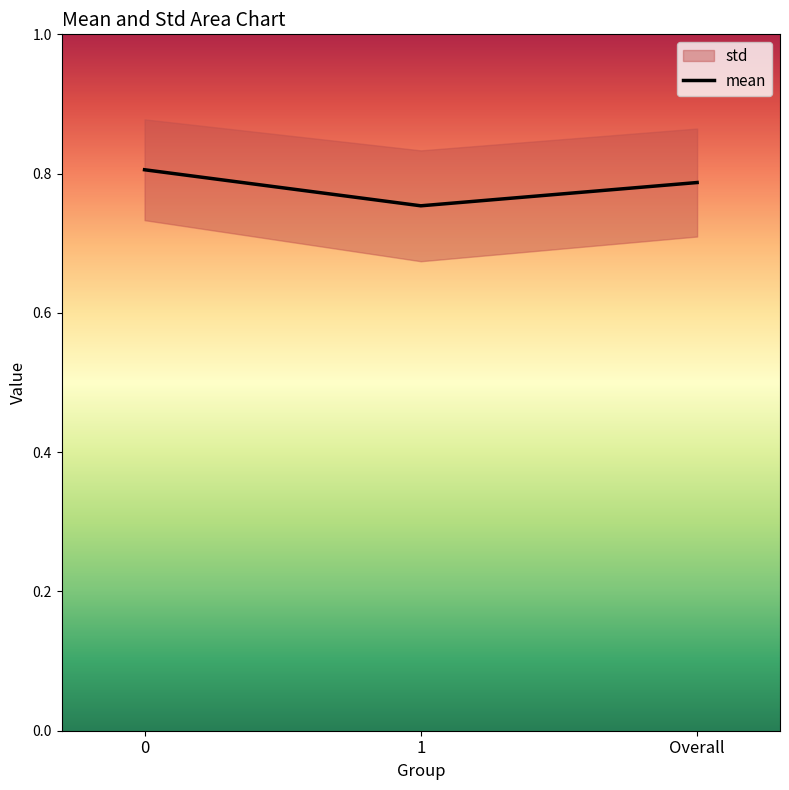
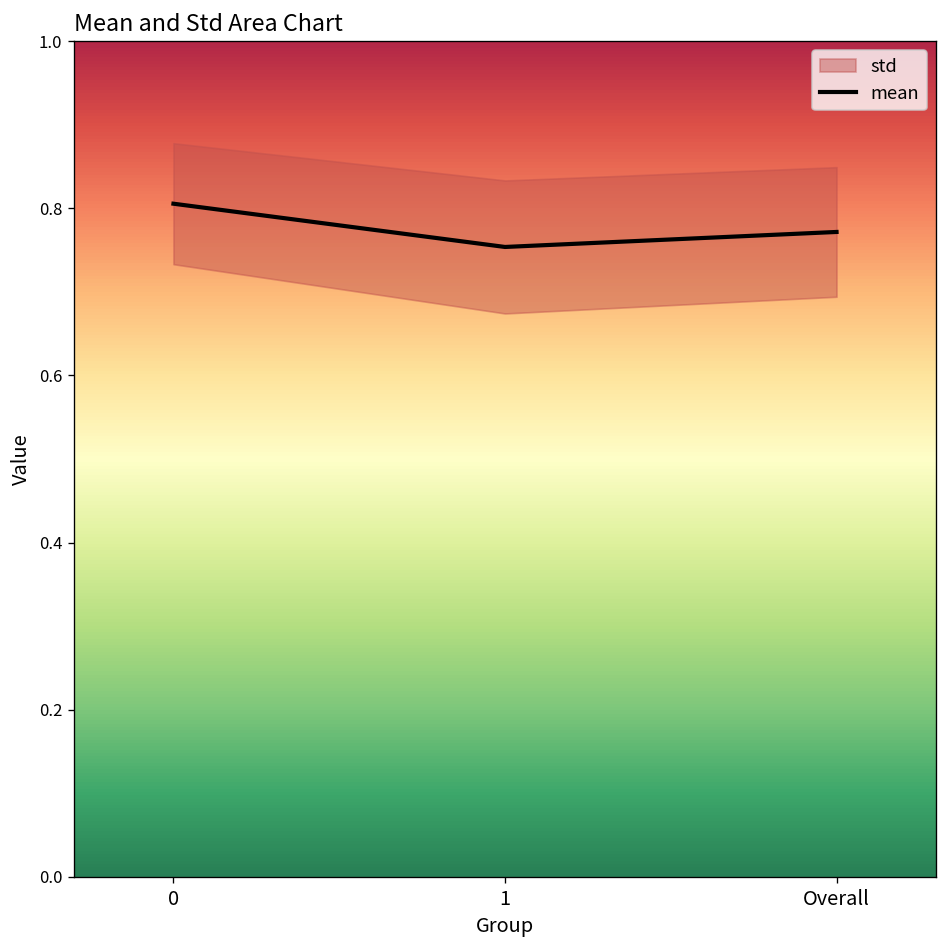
mean, Overall: 0.79 -> 0.77
